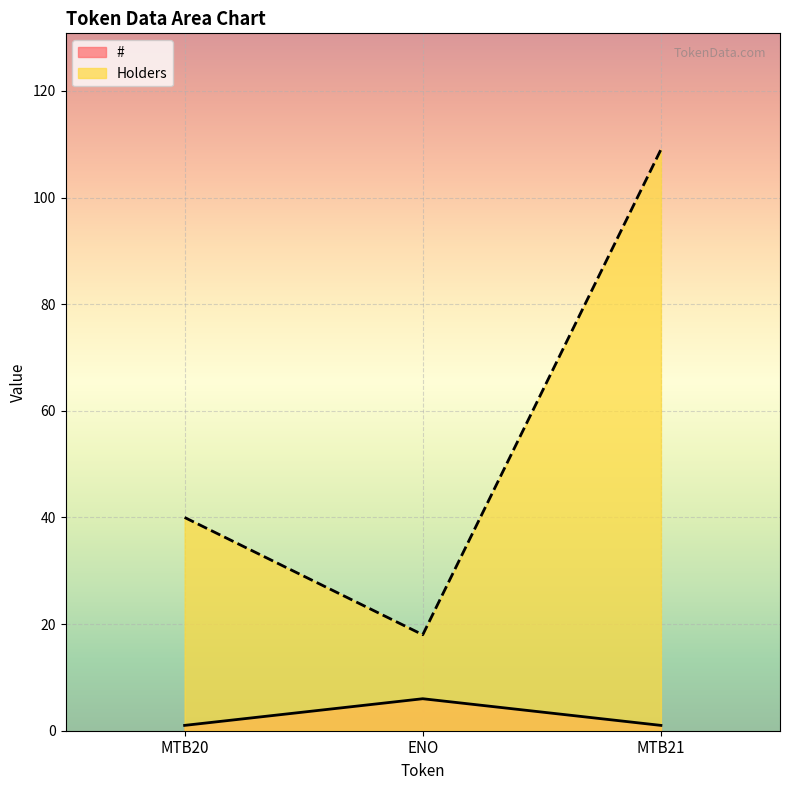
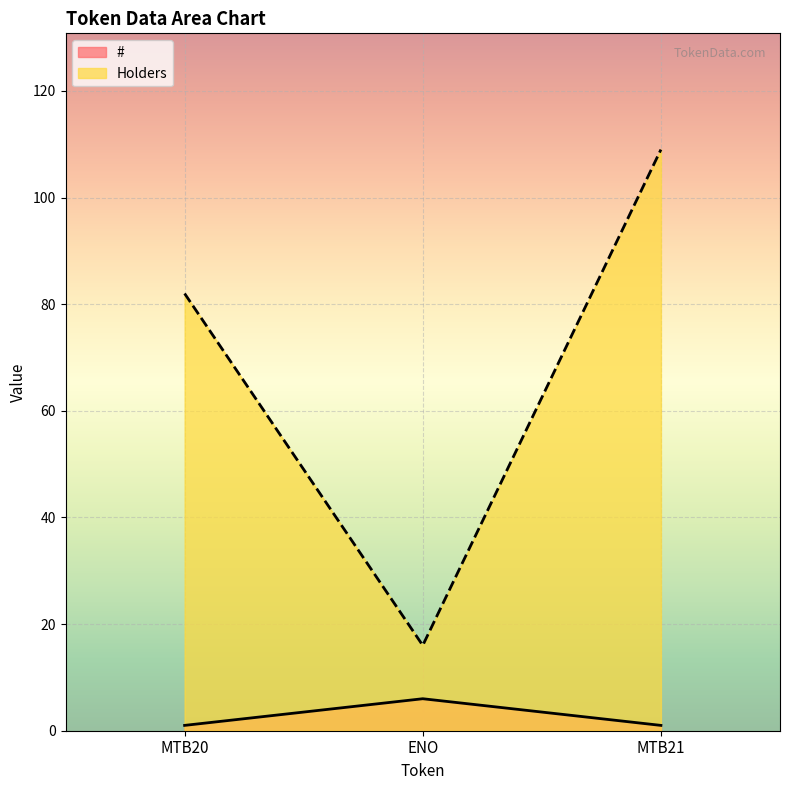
Holders, MTB20: 40 -> 82
Holders, ENO: 18 -> 16
